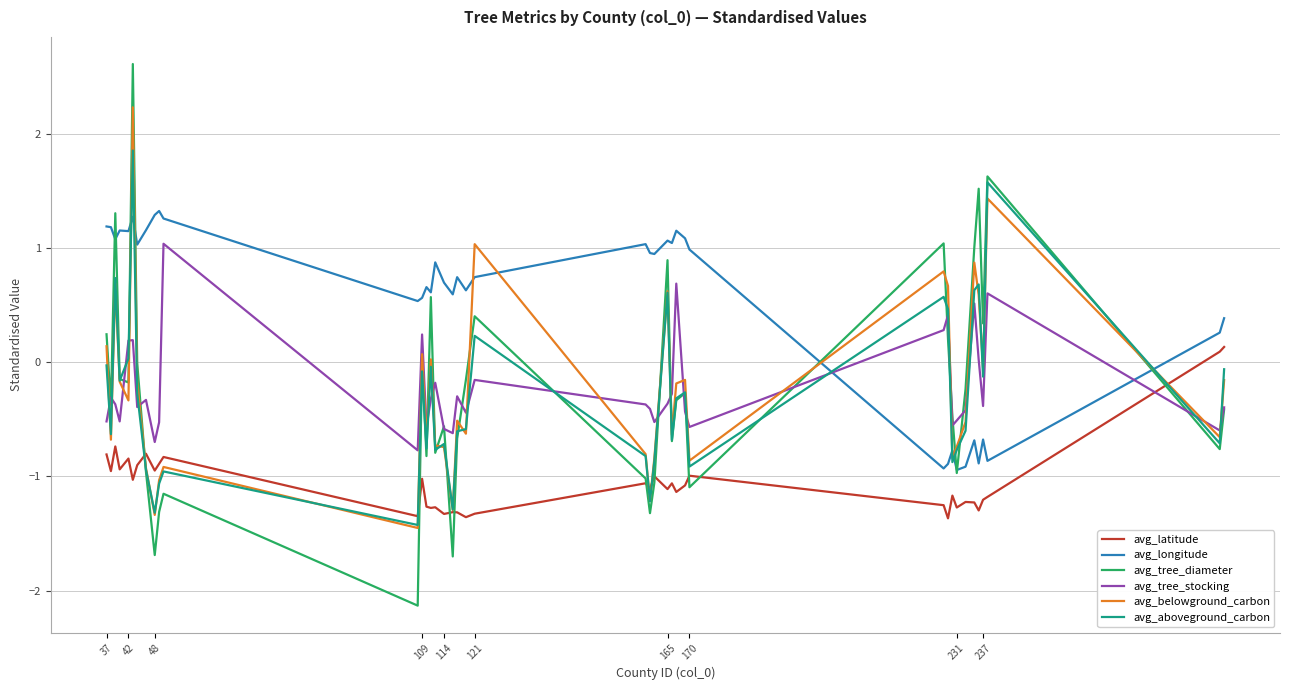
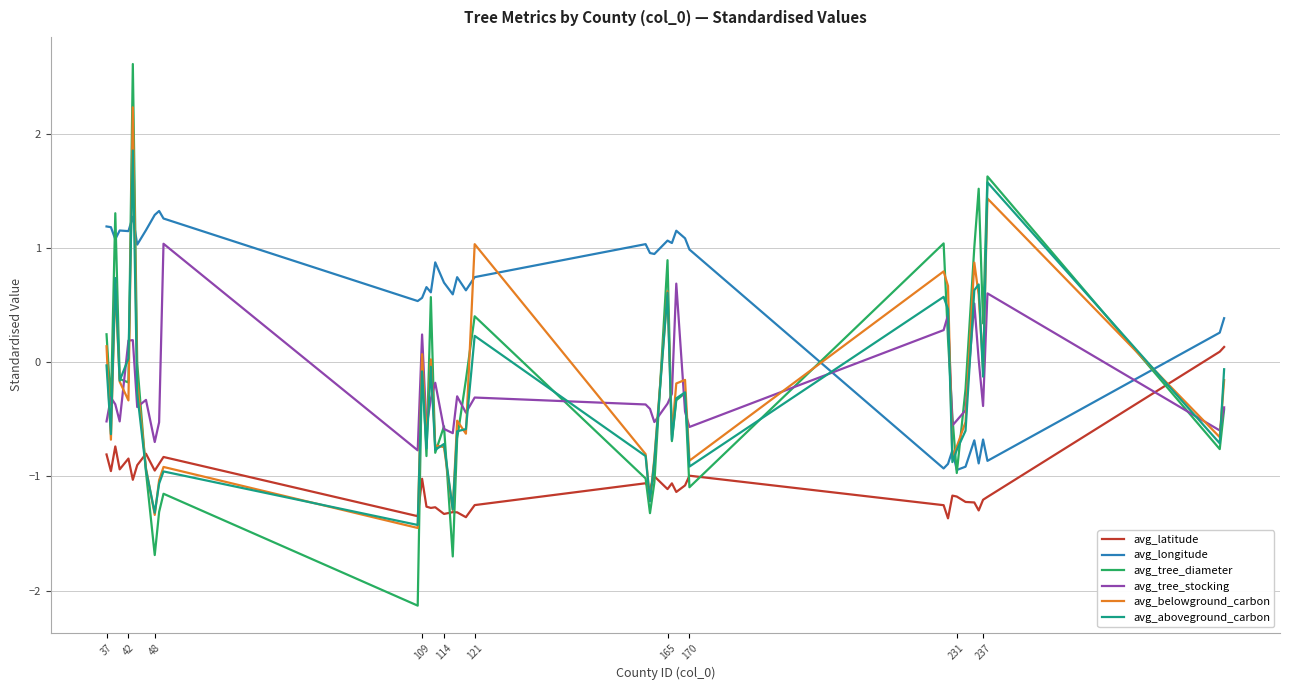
avg_latitude, 121: -1.33 -> -1.25
avg_tree_stocking, 121: -0.15 -> -0.31
avg_latitude, 231: -1.27 -> -1.18
